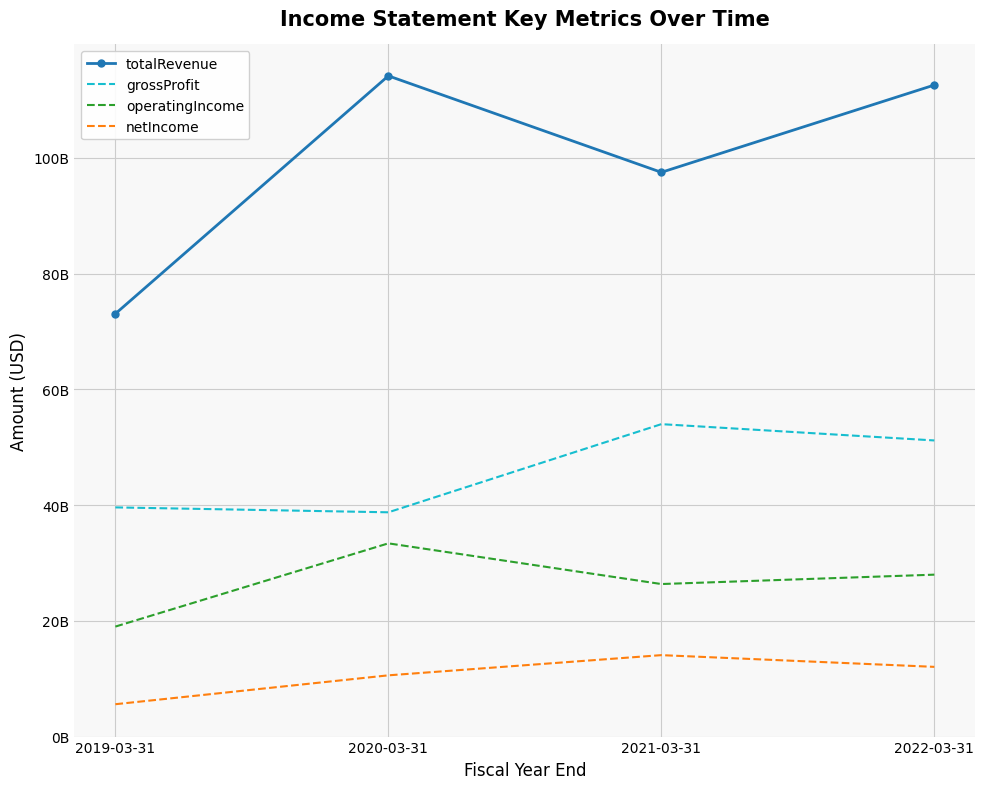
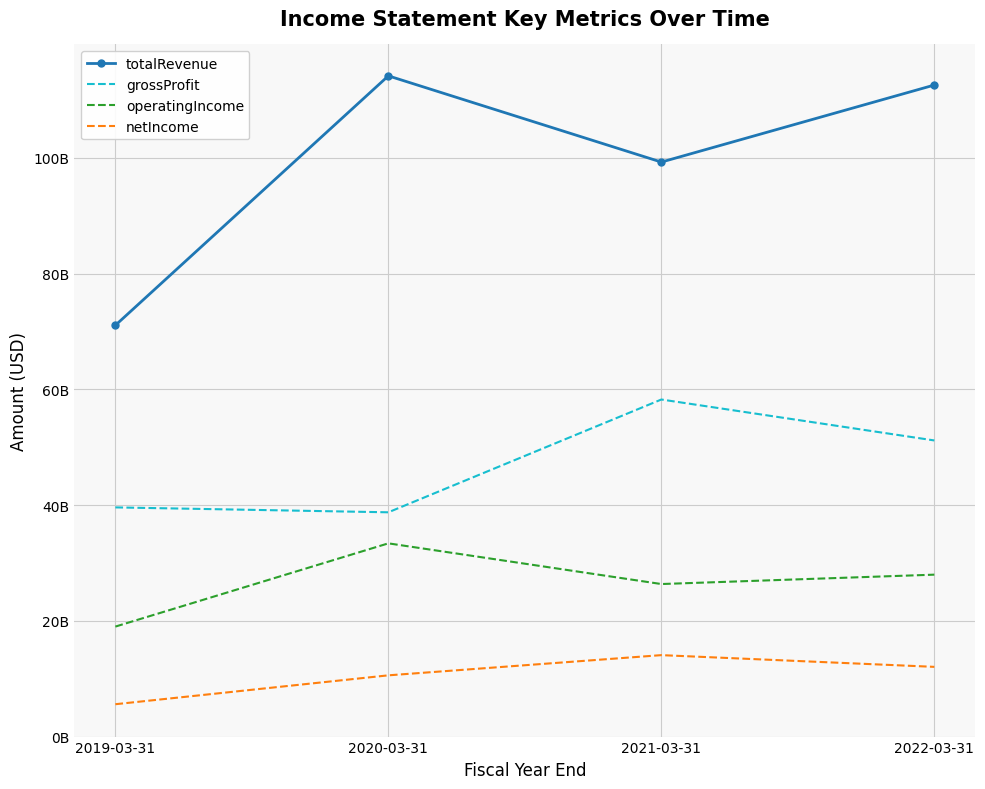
totalRevenue, 2019-03-31: 73000000000 -> 71000000000
totalRevenue, 2021-03-31: 97000000000 -> 99000000000
grossProfit, 2021-03-31: 54000000000 -> 58000000000
